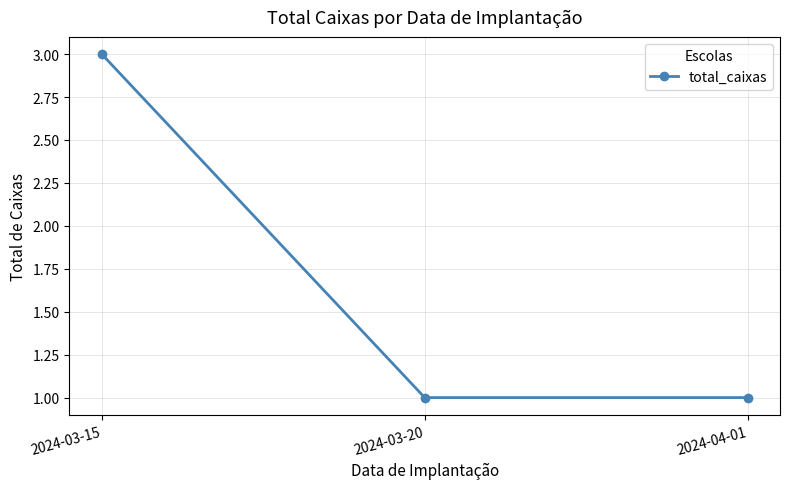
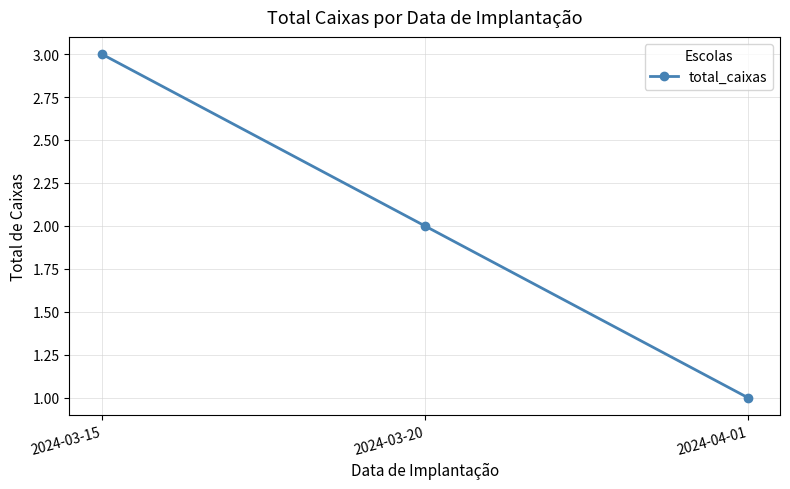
2024-03-20: 1 -> 2
